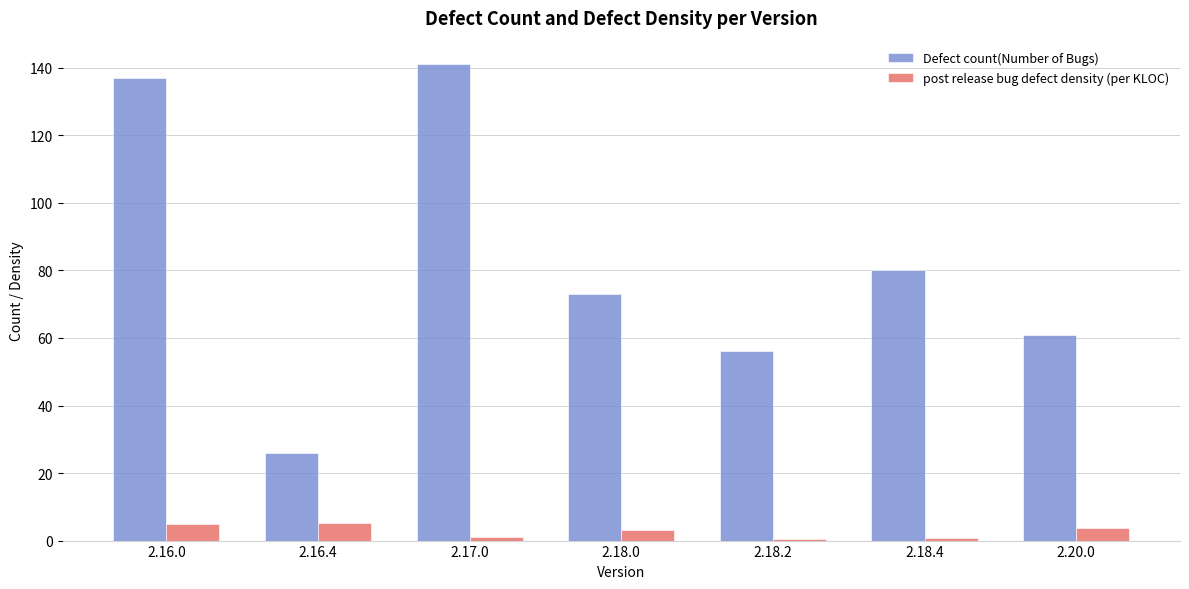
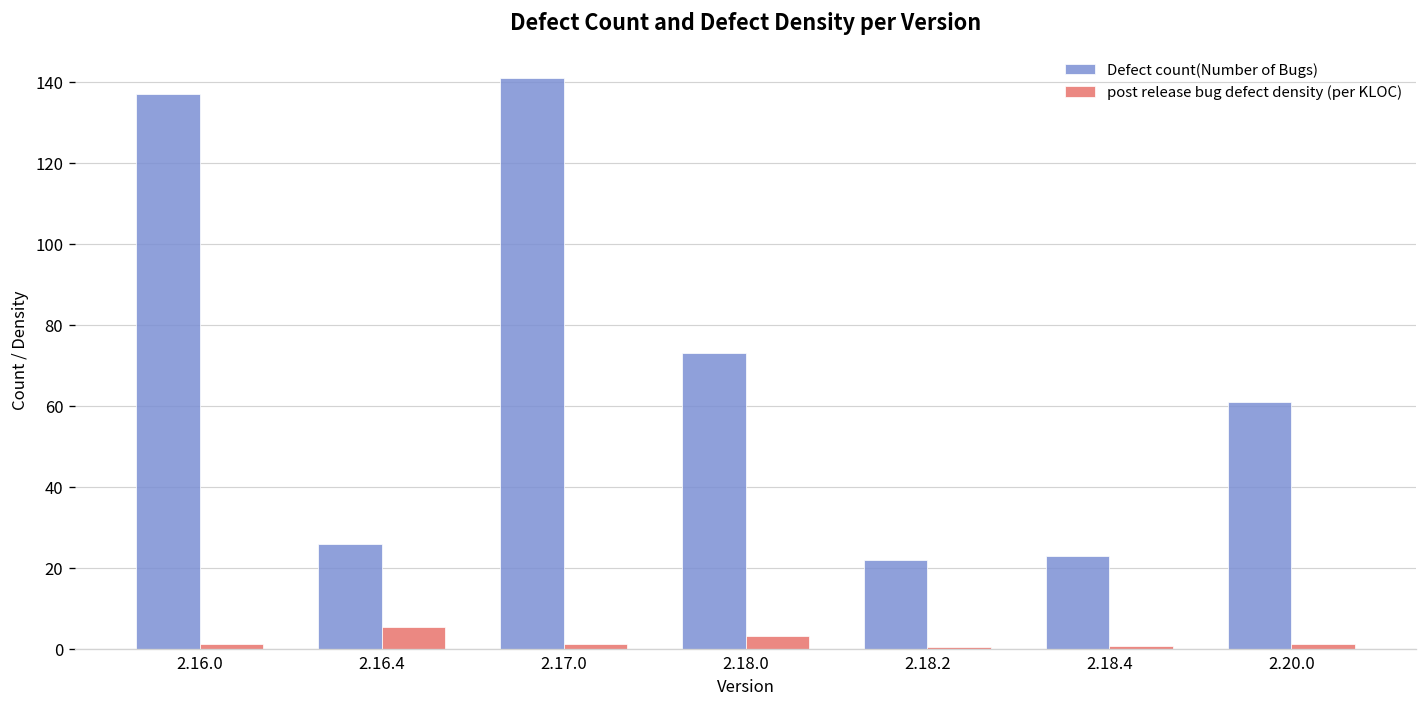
post release bug defect density (per KLOC), 2.16.0: 5 -> 1
Defect count(Number of Bugs), 2.18.2: 56 -> 22
Defect count(Number of Bugs), 2.18.4: 80 -> 23
post release bug defect density (per KLOC), 2.20.0: 4 -> 1
